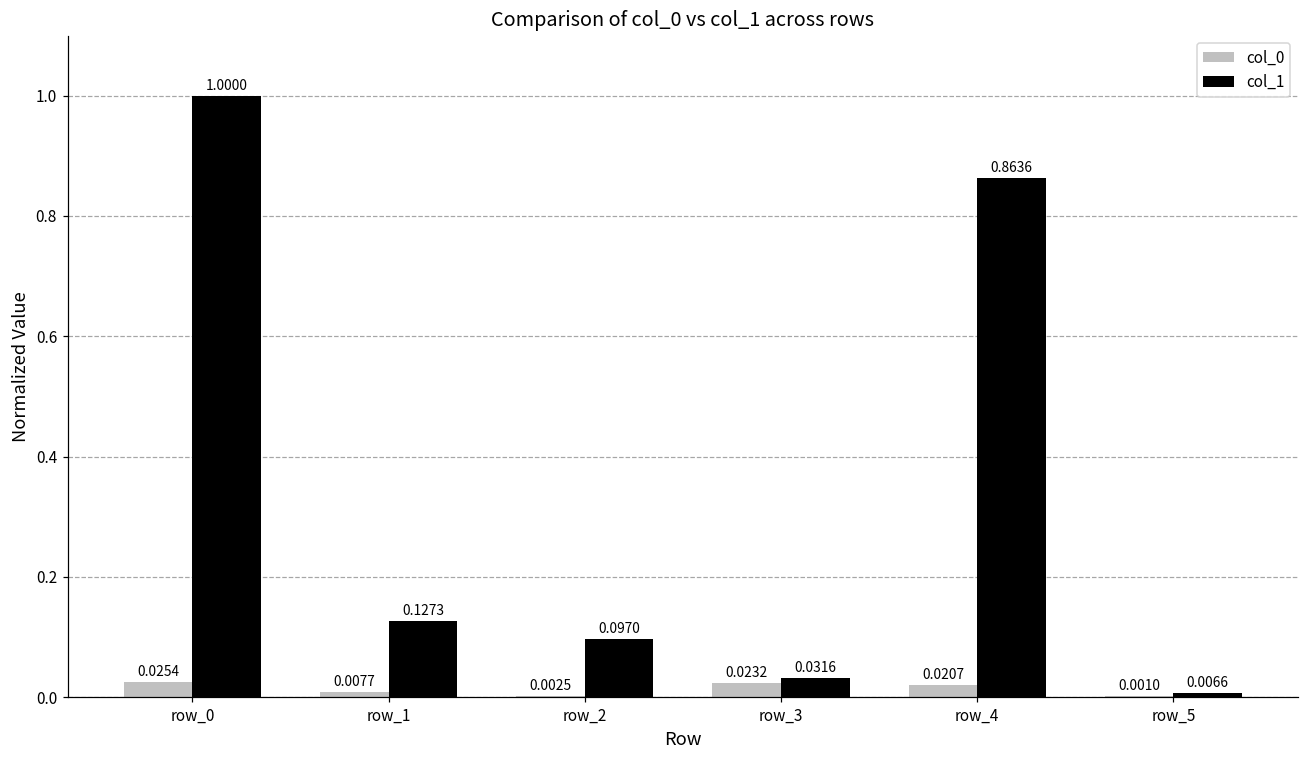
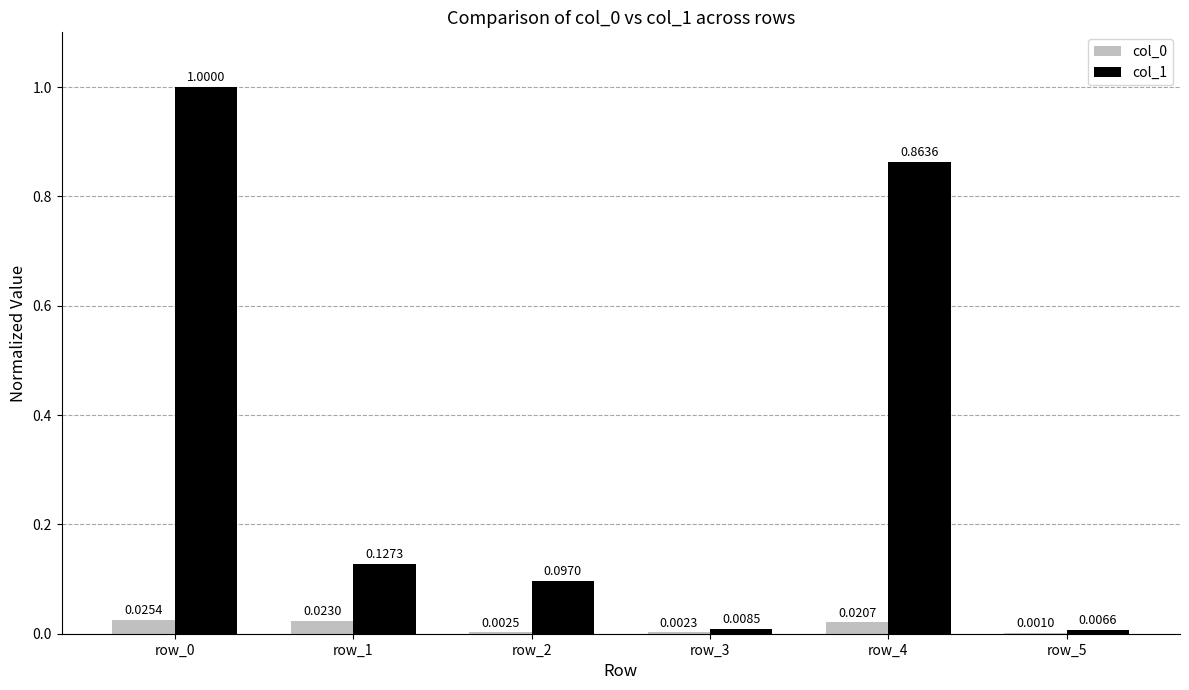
col_0, row_1: 0.0077 -> 0.0230
col_0, row_3: 0.0232 -> 0.0023
col_1, row_3: 0.0316 -> 0.0085
